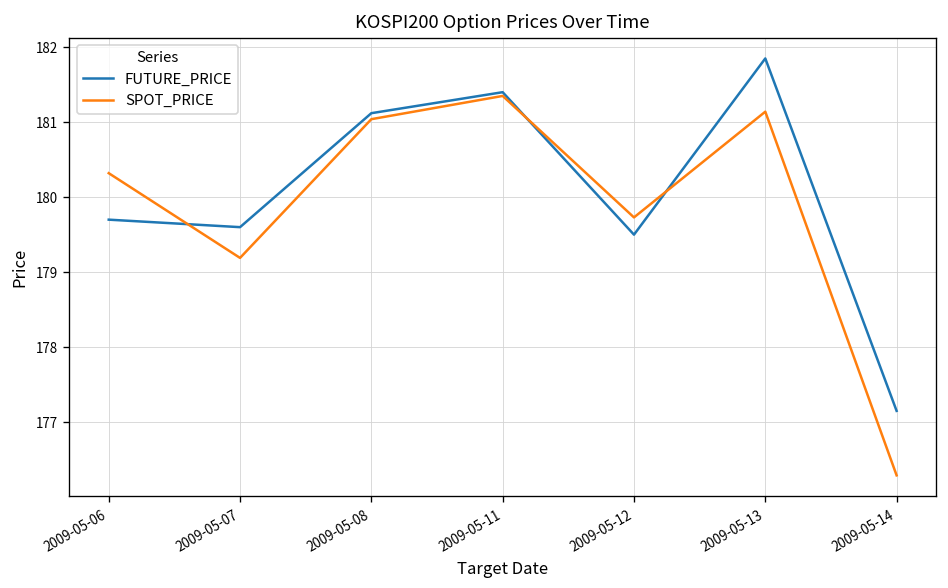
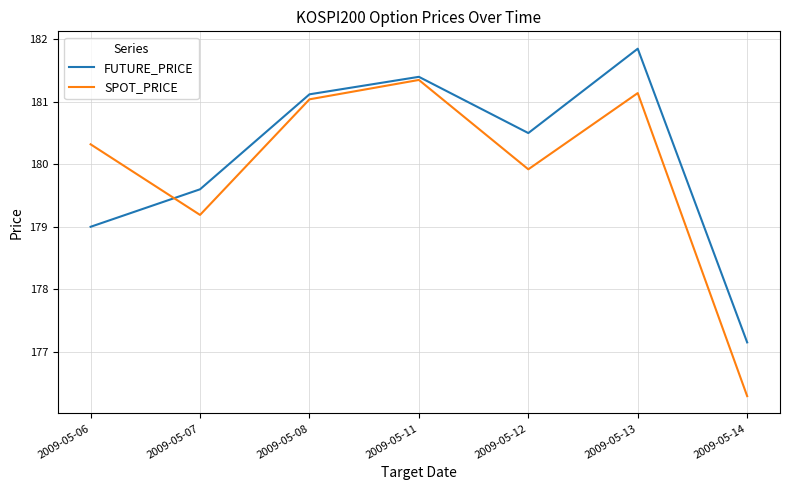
FUTURE_PRICE, 2009-05-06: 179.7 -> 179.0
FUTURE_PRICE, 2009-05-12: 179.5 -> 180.5
SPOT_PRICE, 2009-05-12: 179.7 -> 179.9
